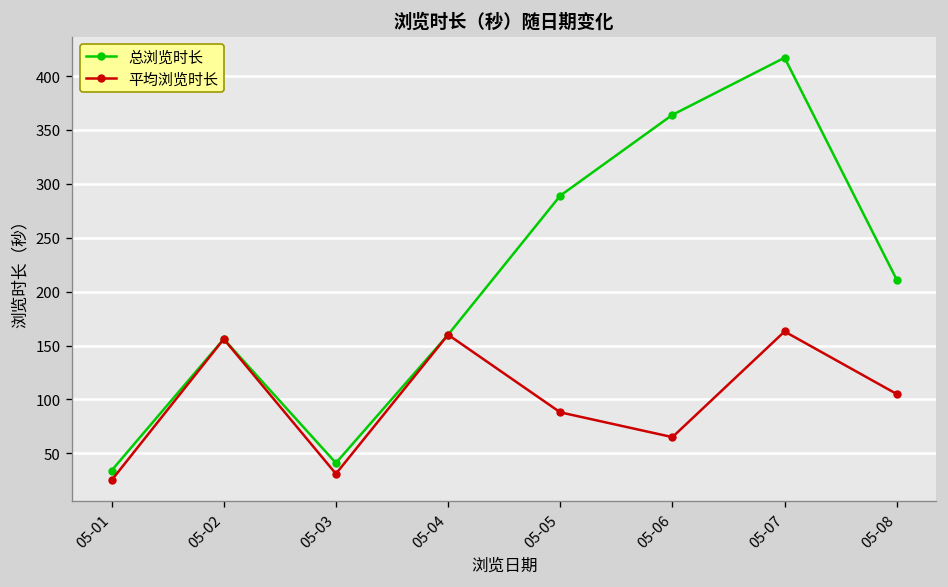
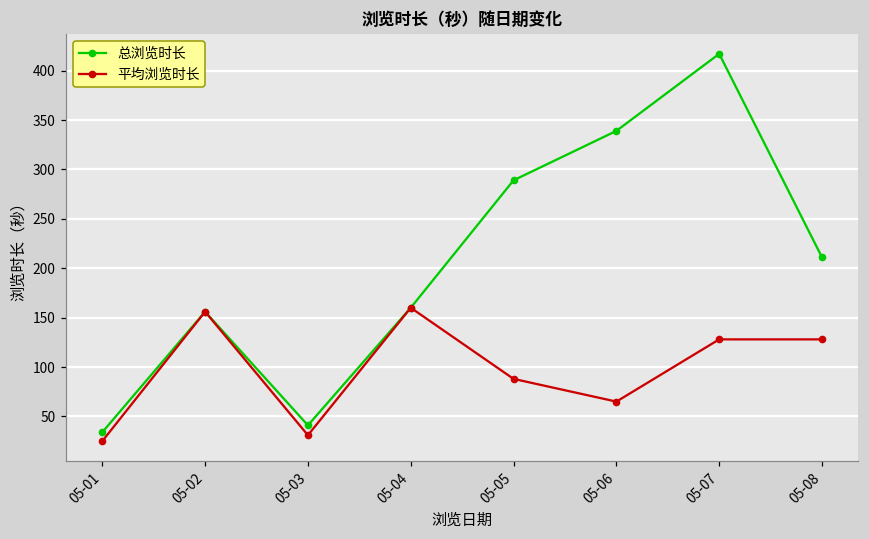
总浏览时长, 05-06: 360 -> 340
平均浏览时长, 05-07: 160 -> 130
平均浏览时长, 05-08: 110 -> 130
